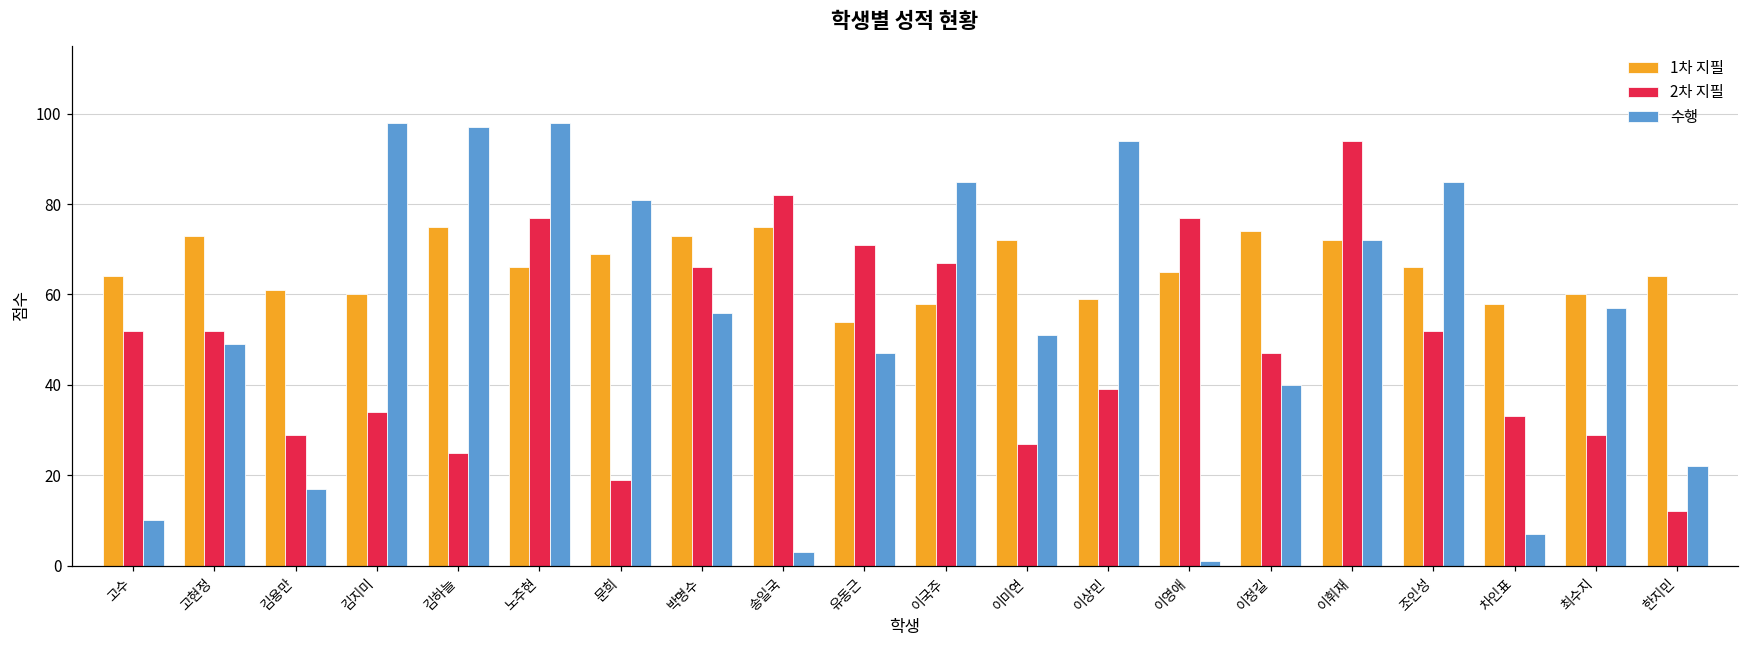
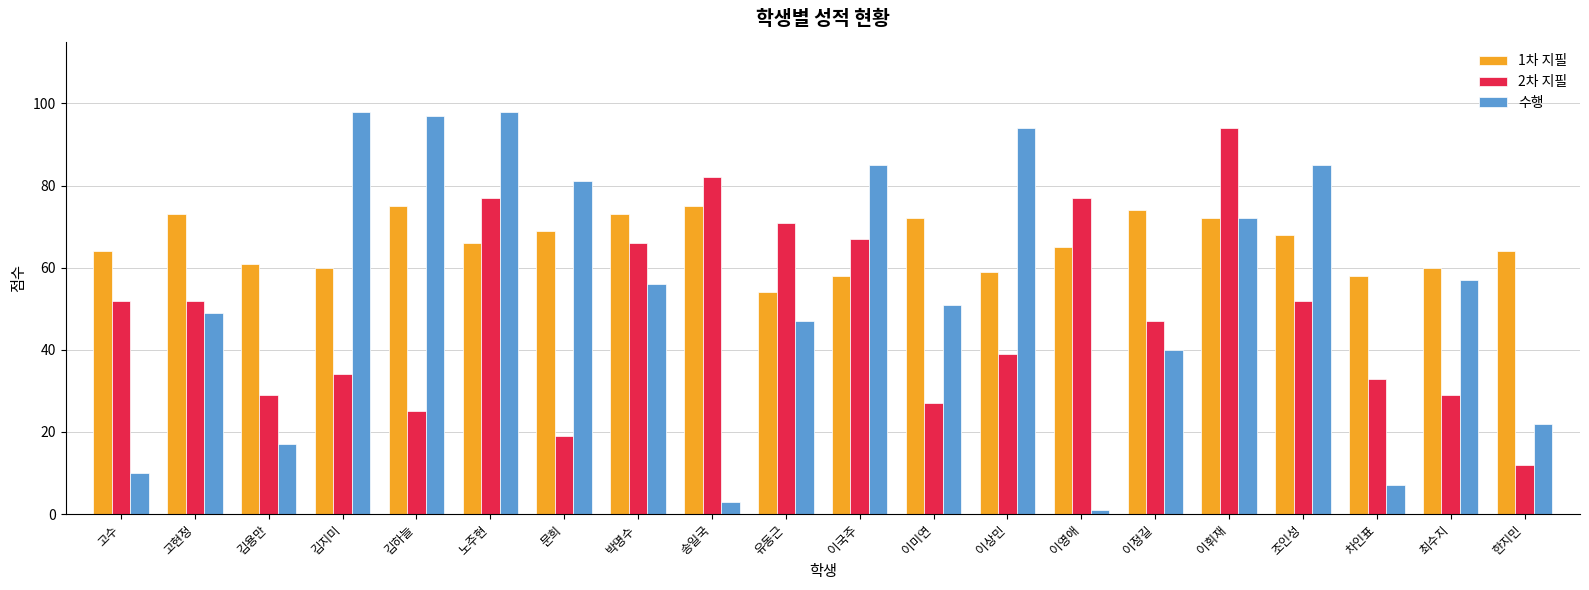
1차 지필, 조인성: 66 -> 68
